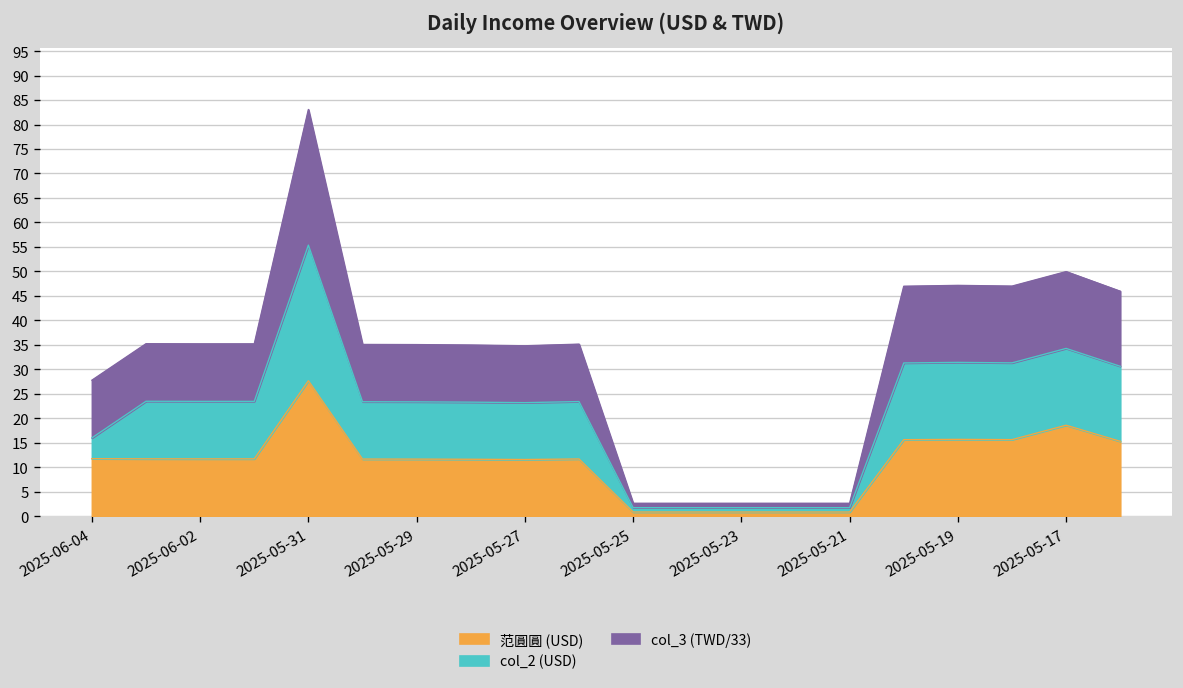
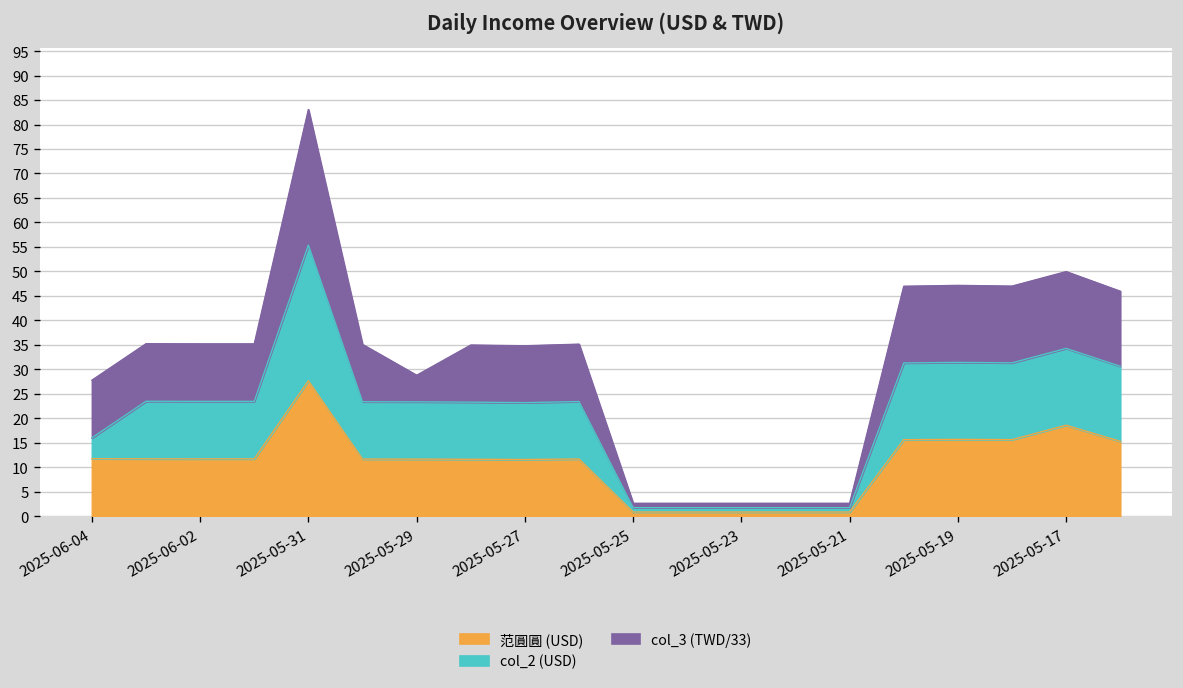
col_3 (TWD/33), 2025-05-29: 12 -> 5
